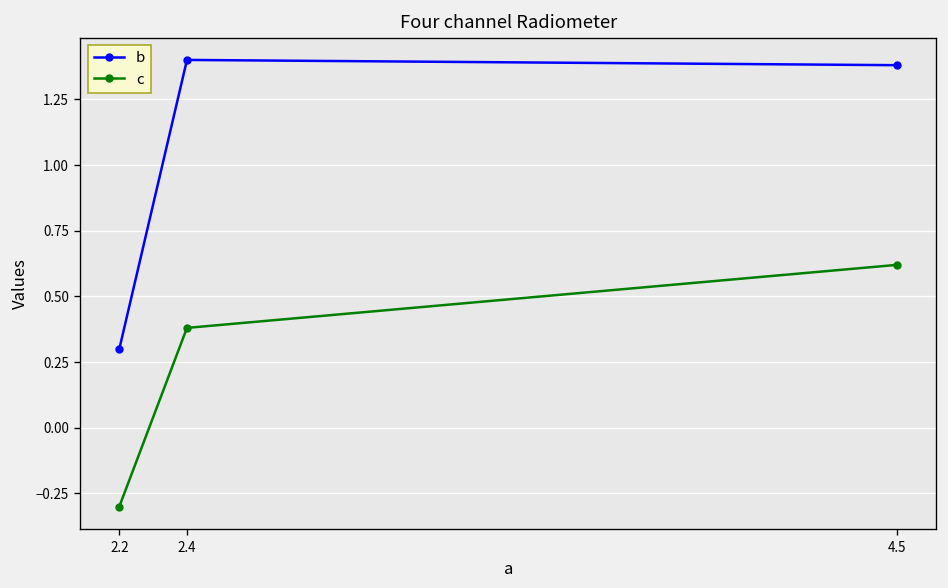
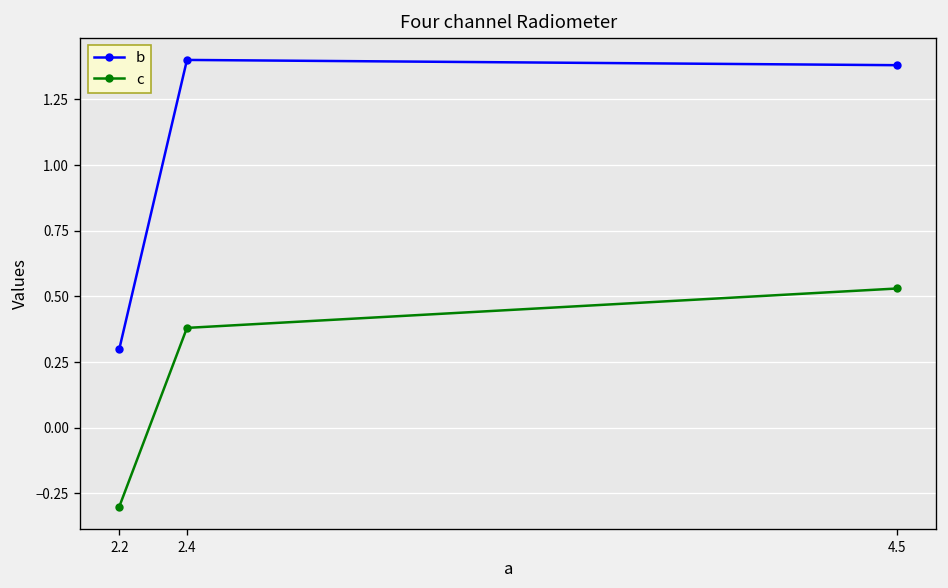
c, 4.5: 0.62 -> 0.53
